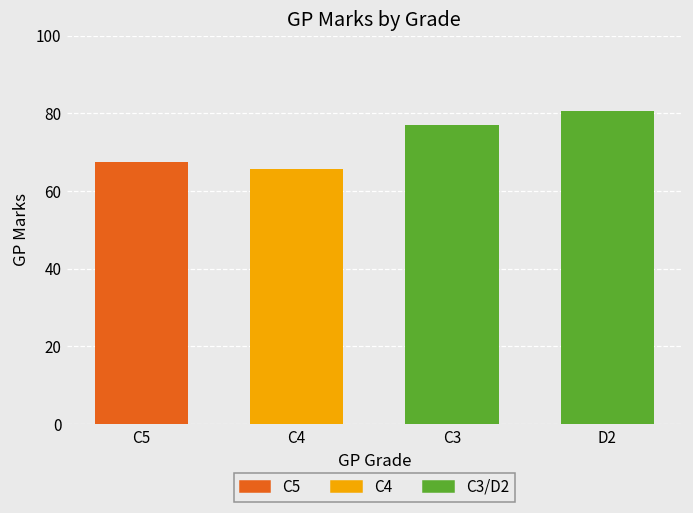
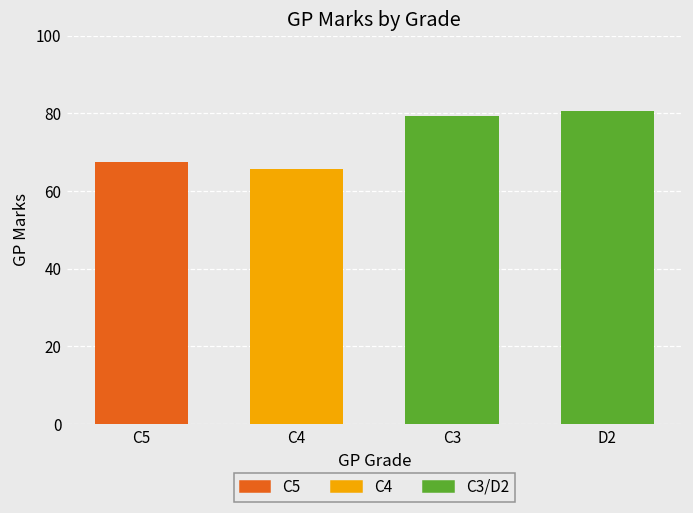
C3: 77 -> 79
